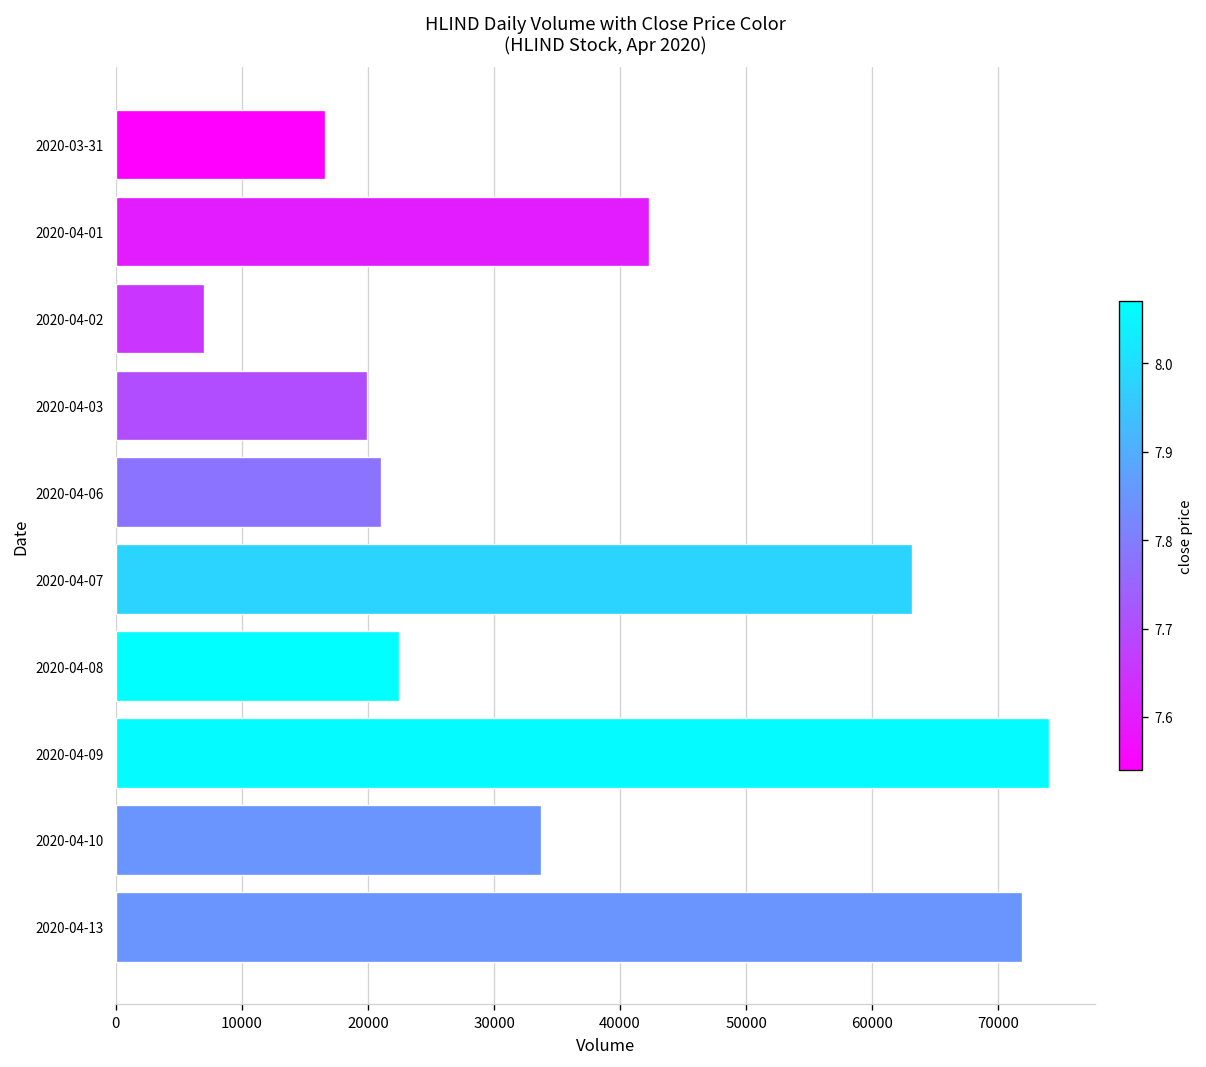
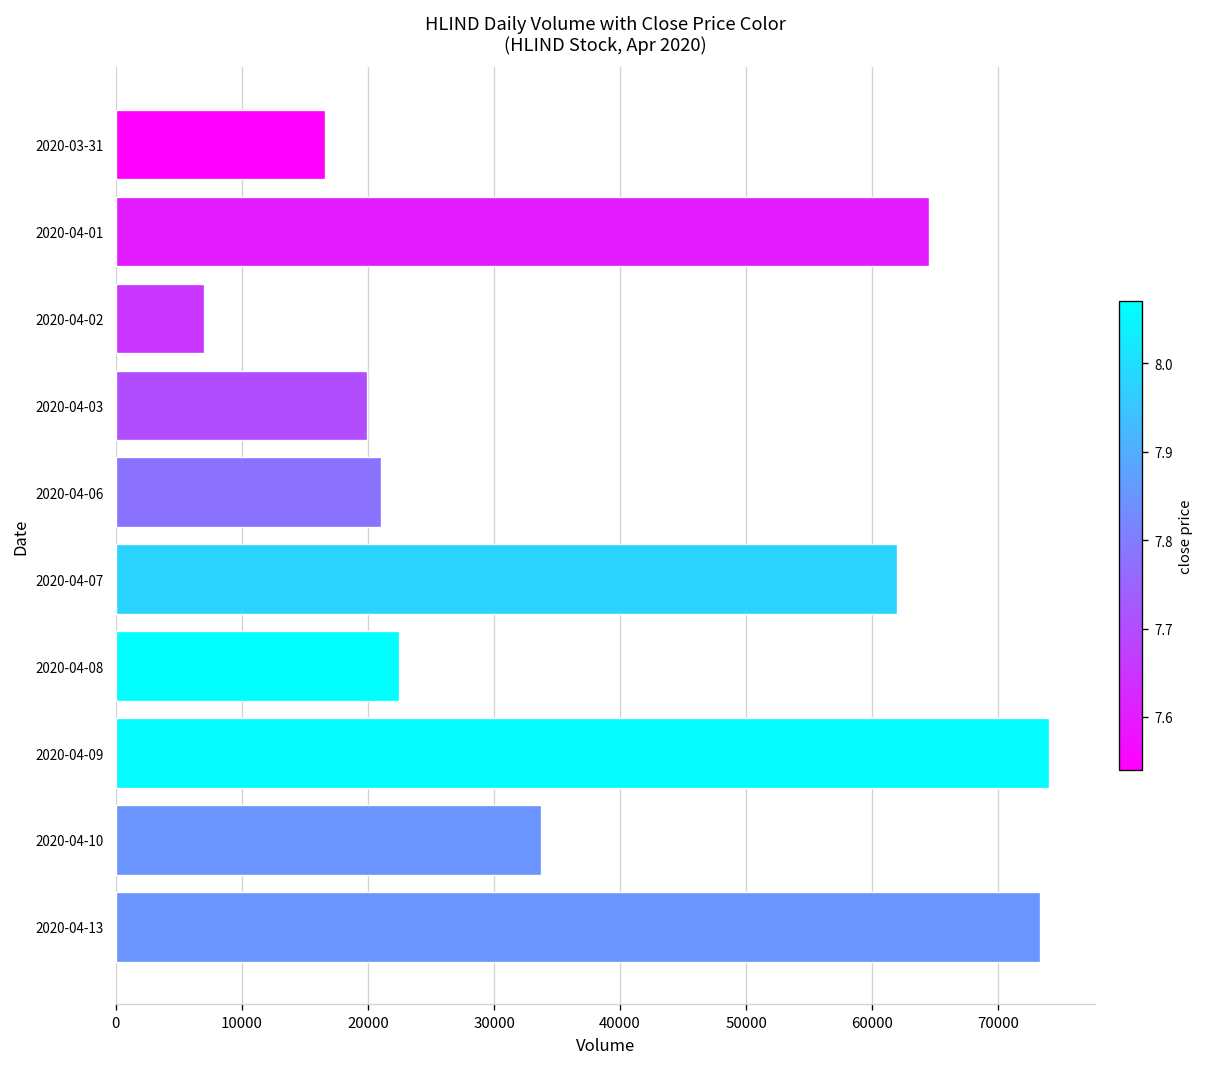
2020-04-01: 42300 -> 64500
2020-04-07: 63200 -> 62000
2020-04-13: 71900 -> 73300
